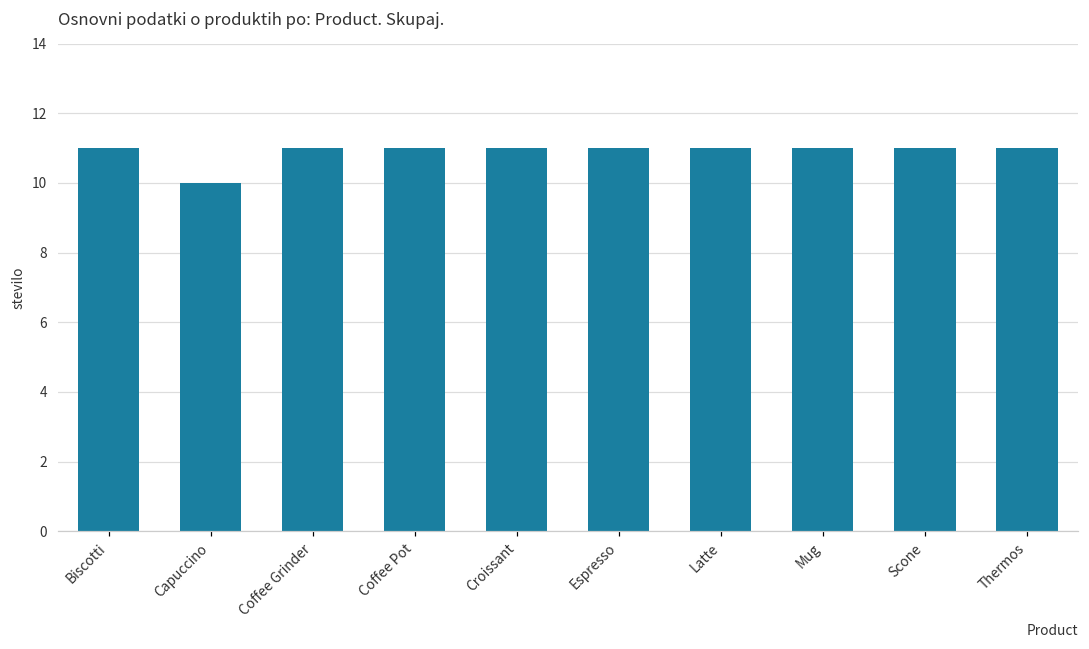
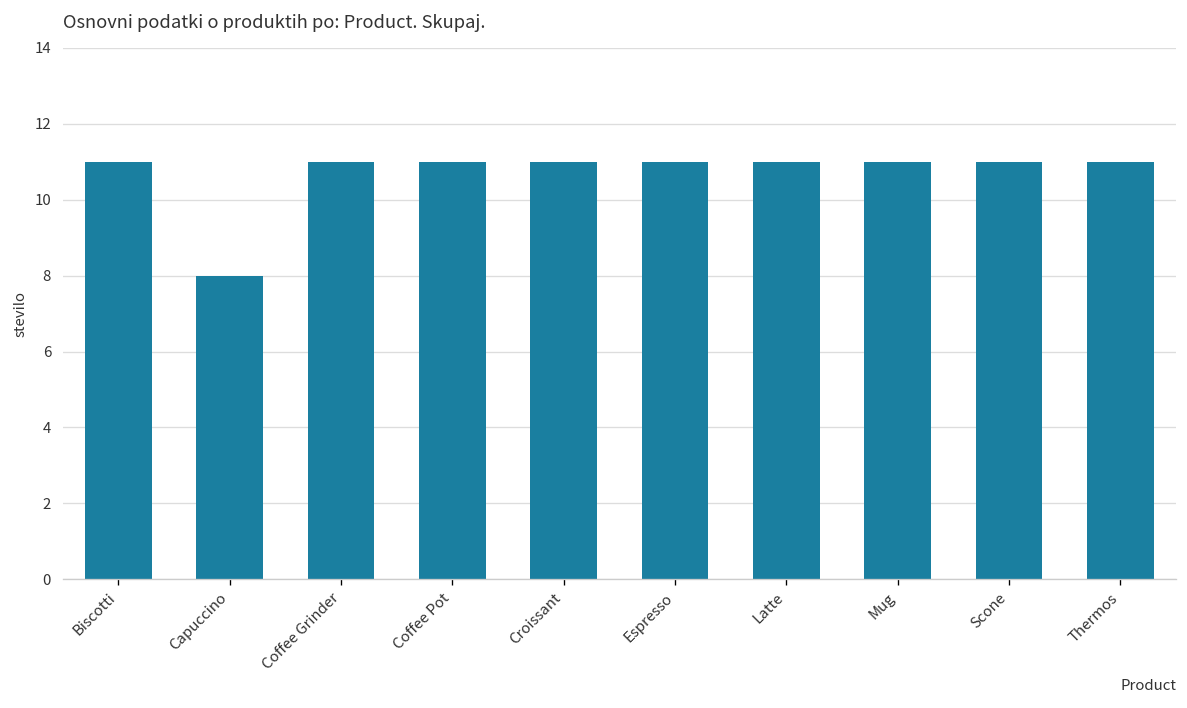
Capuccino: 10 -> 8
